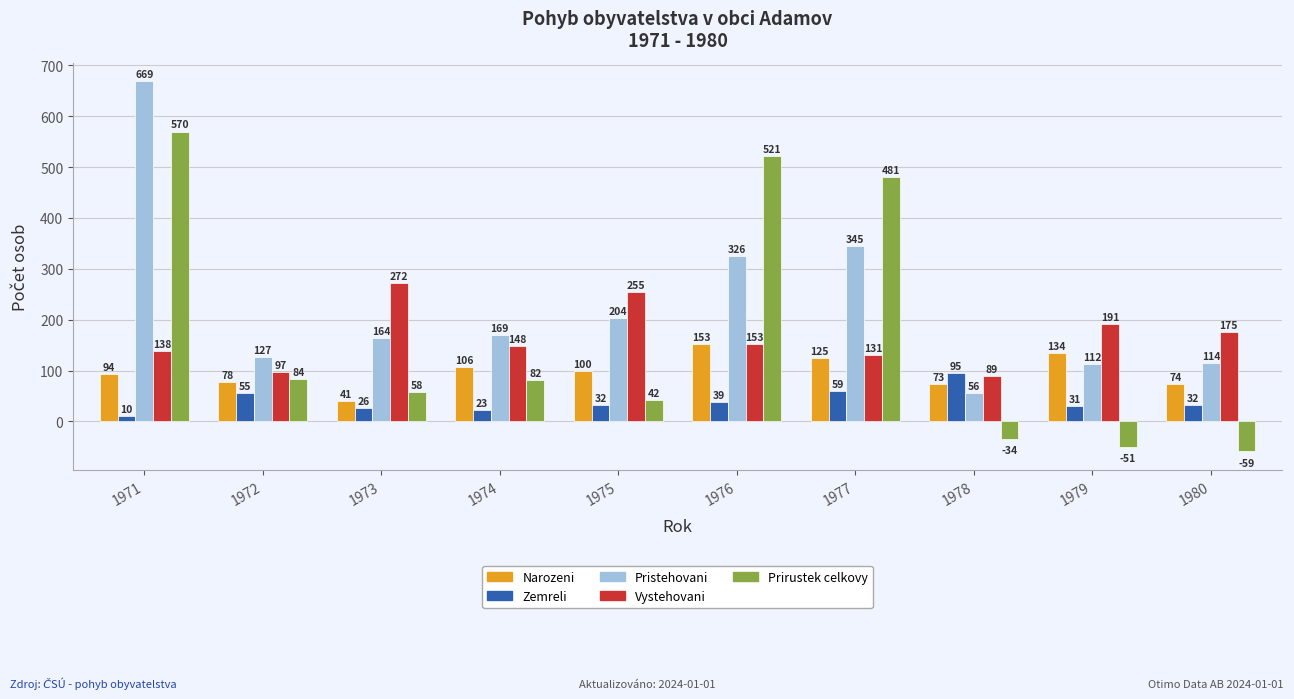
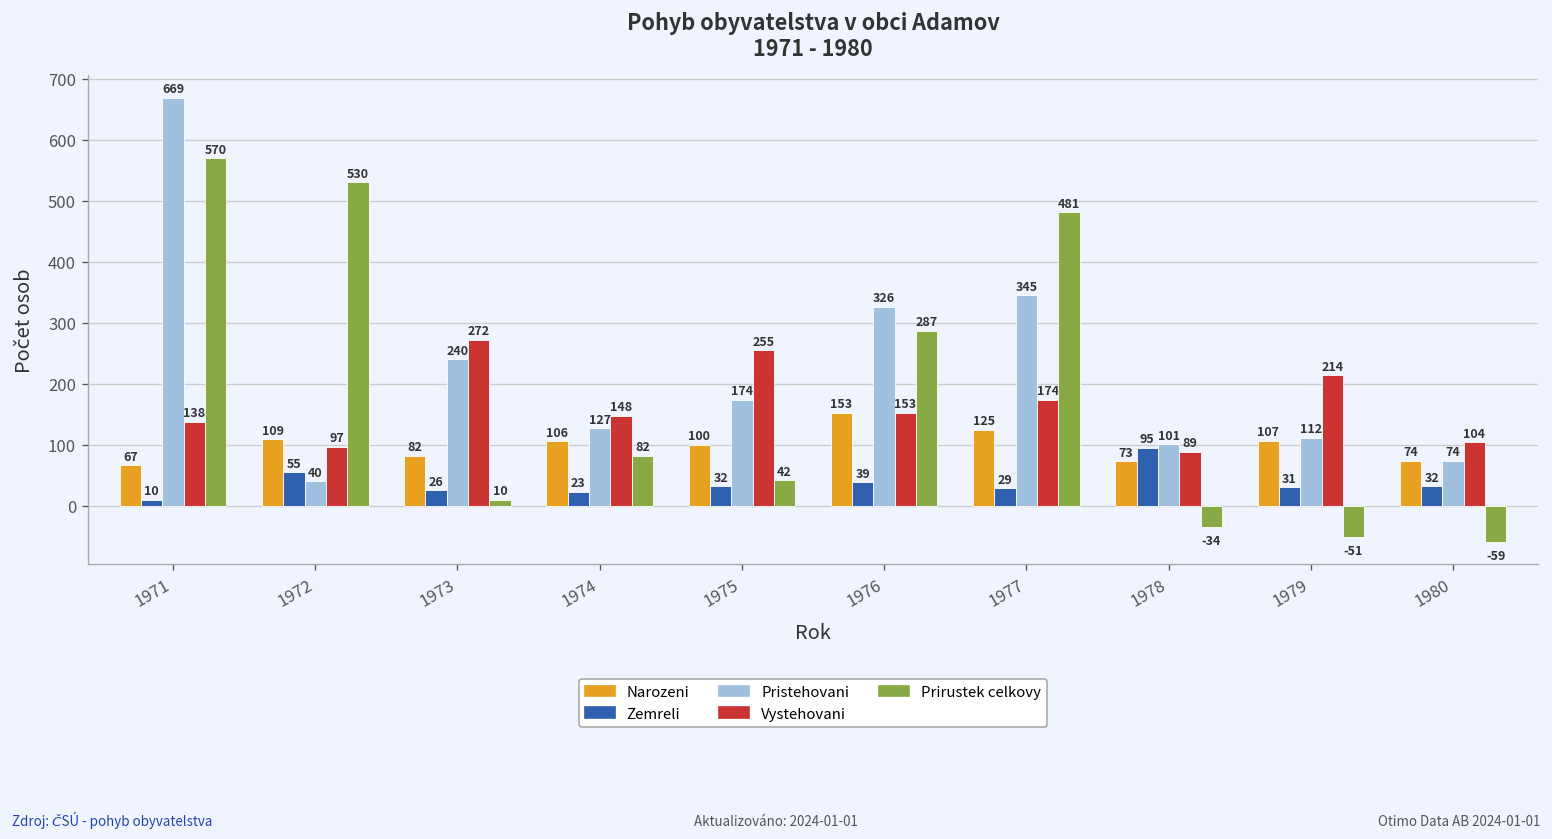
Narozeni, 1971: 94 -> 67
Narozeni, 1972: 78 -> 109
Pristehovani, 1972: 127 -> 40
Prirustek celkovy, 1972: 84 -> 530
Narozeni, 1973: 41 -> 82
Pristehovani, 1973: 164 -> 240
Prirustek celkovy, 1973: 58 -> 10
Pristehovani, 1974: 169 -> 127
Pristehovani, 1975: 204 -> 174
Prirustek celkovy, 1976: 521 -> 287
Zemreli, 1977: 59 -> 29
Vystehovani, 1977: 131 -> 174
Pristehovani, 1978: 56 -> 101
Narozeni, 1979: 134 -> 107
Vystehovani, 1979: 191 -> 214
Pristehovani, 1980: 114 -> 74
Vystehovani, 1980: 175 -> 104
